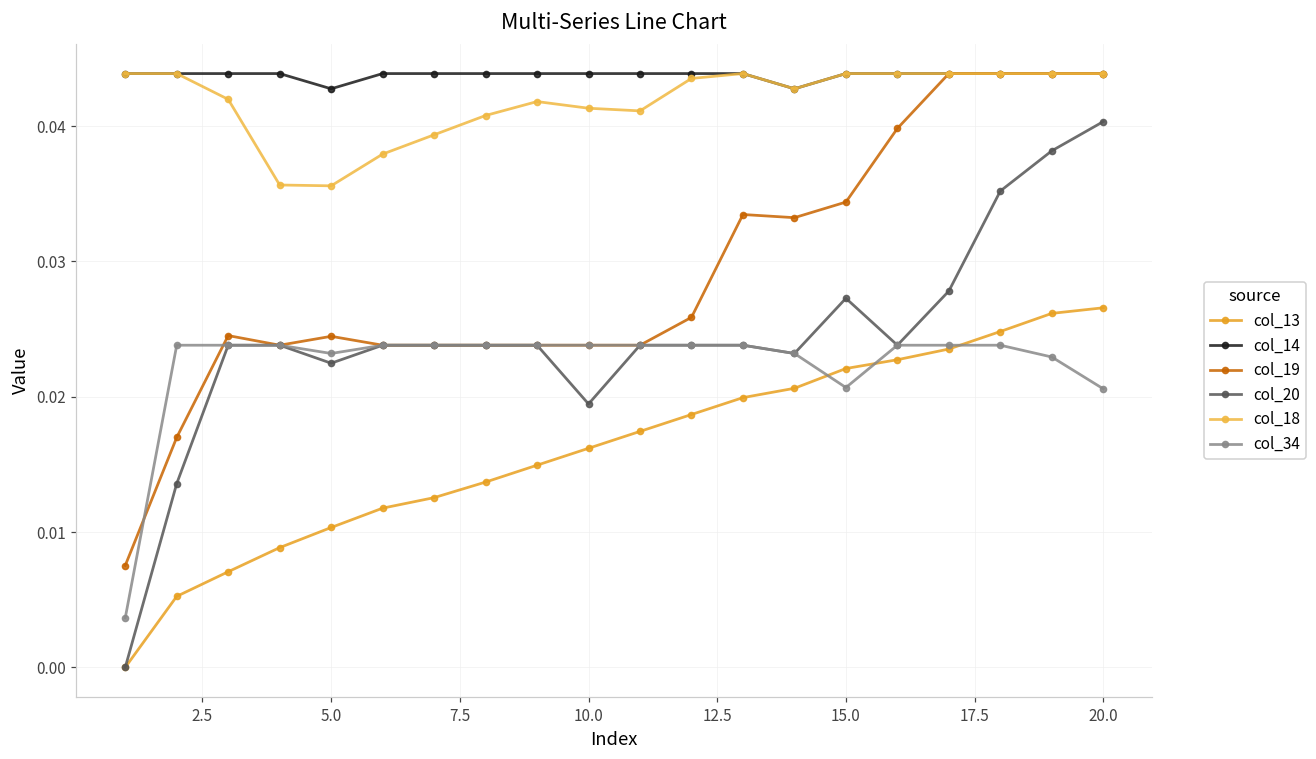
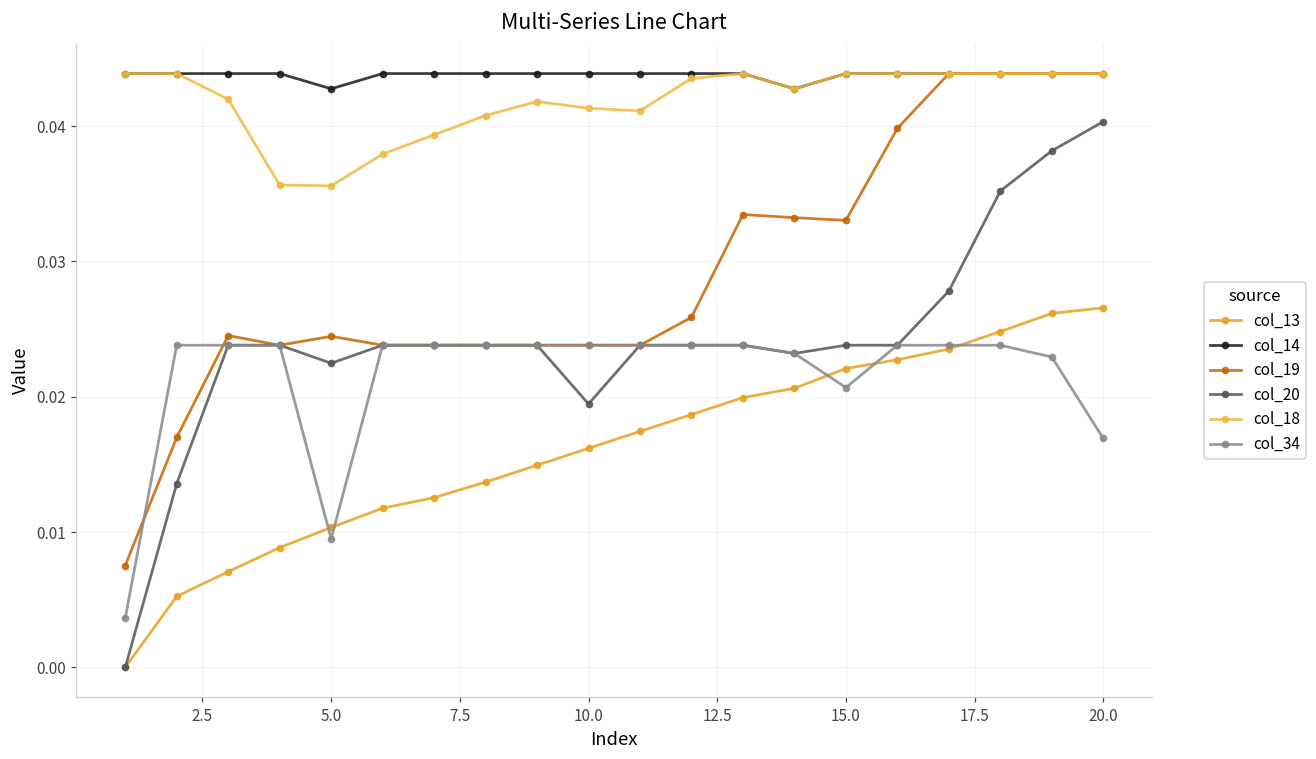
col_34, 5.0: 0.0232 -> 0.0095
col_19, 15.0: 0.0344 -> 0.0330
col_20, 15.0: 0.0273 -> 0.0238
col_34, 20.0: 0.0206 -> 0.0169
